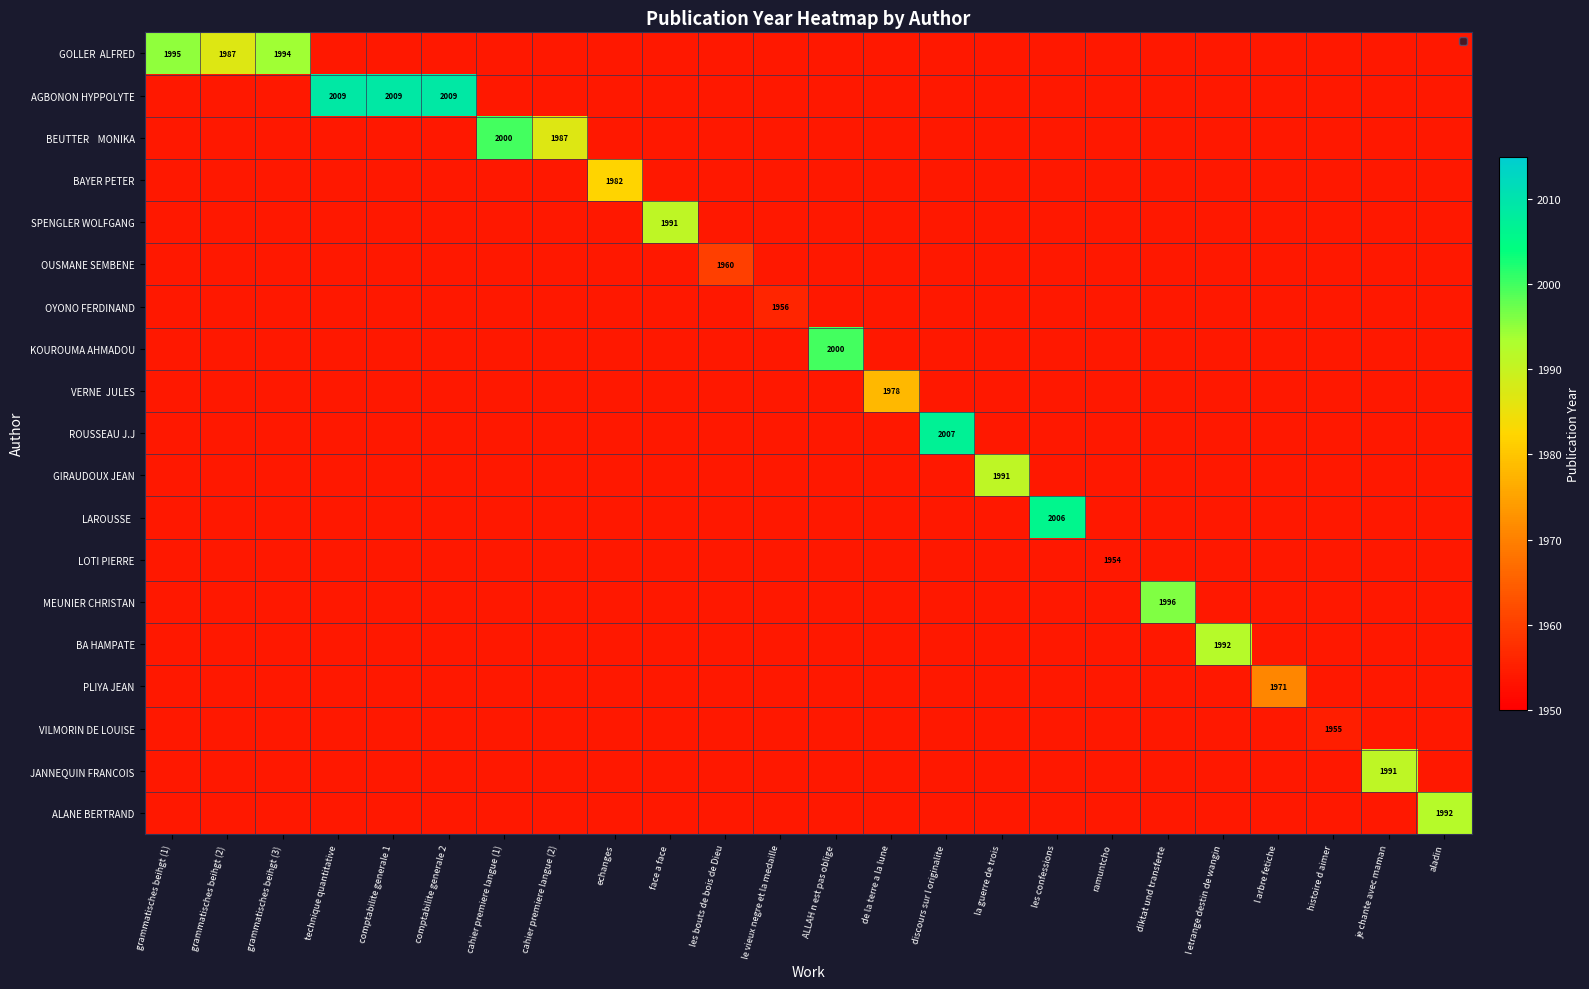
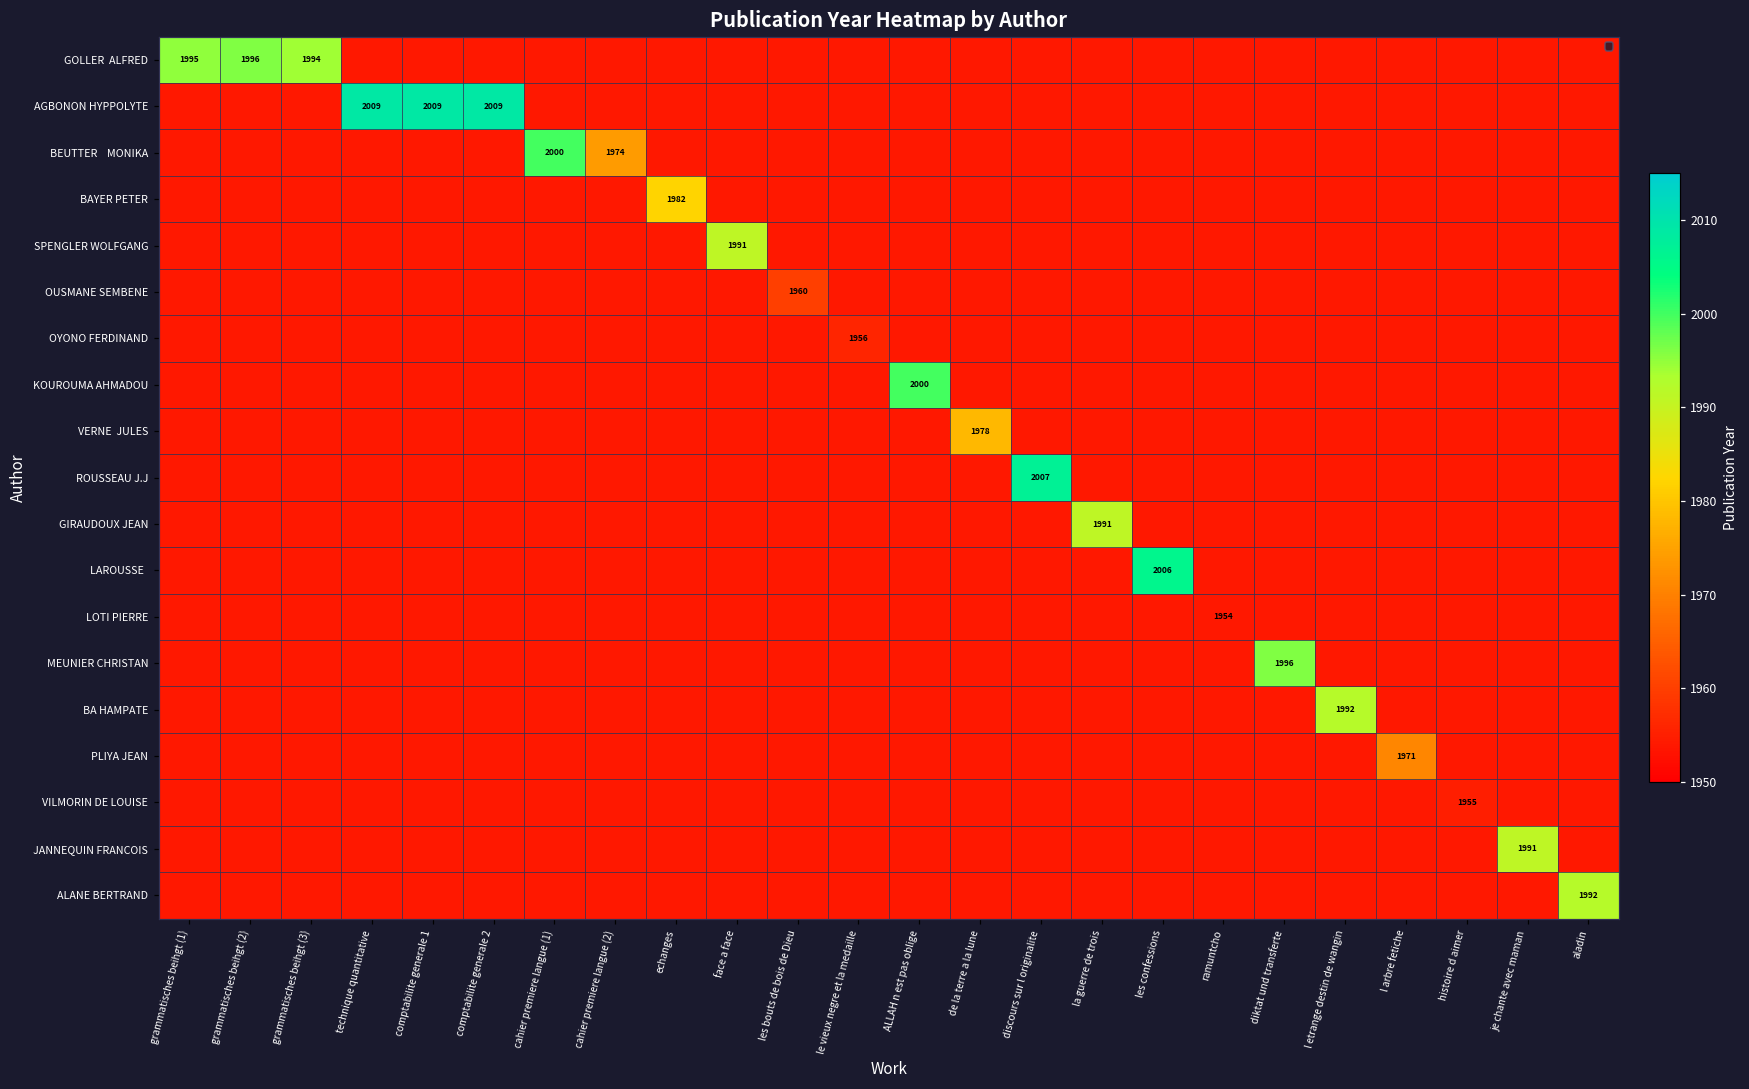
GOLLER ALFRED, grammatisches beihgt (2): 1987 -> 1996
BEUTTER MONIKA, cahier premiere langue (2): 1987 -> 1974
